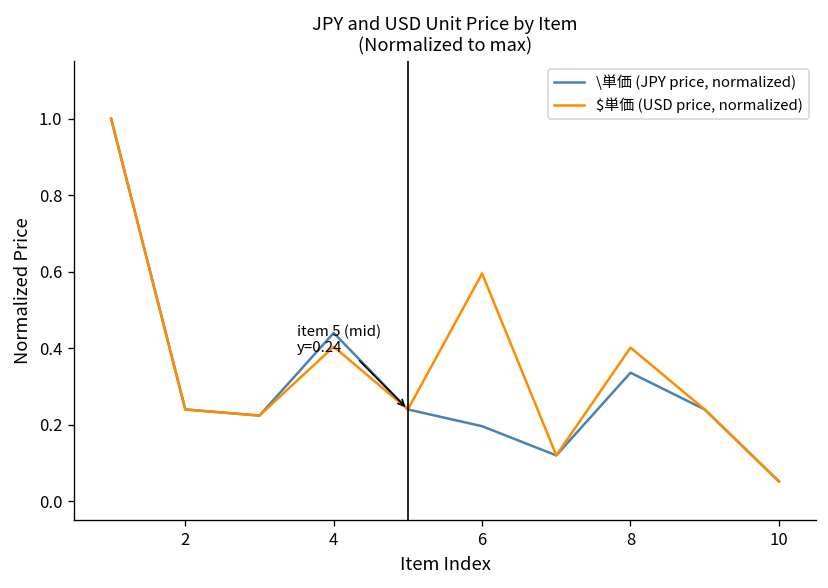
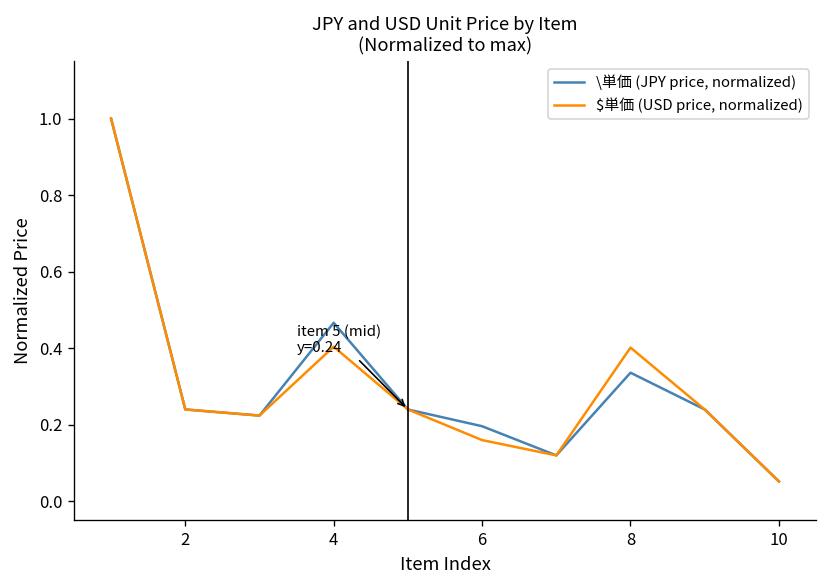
\単価 (JPY price, normalized), 4: 0.44 -> 0.47
$単価 (USD price, normalized), 6: 0.60 -> 0.16
